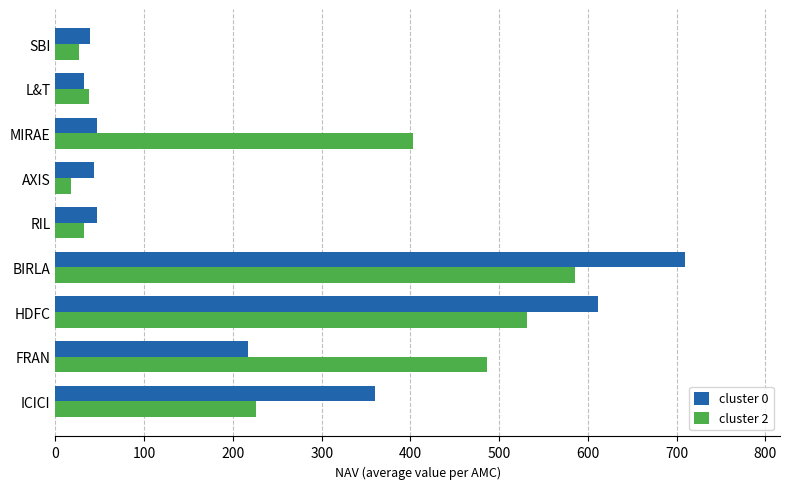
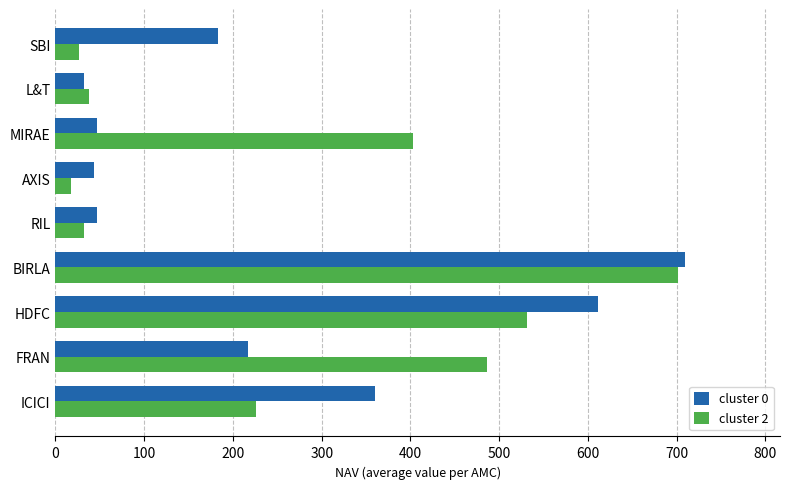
cluster 0, SBI: 40 -> 180
cluster 2, BIRLA: 590 -> 700
